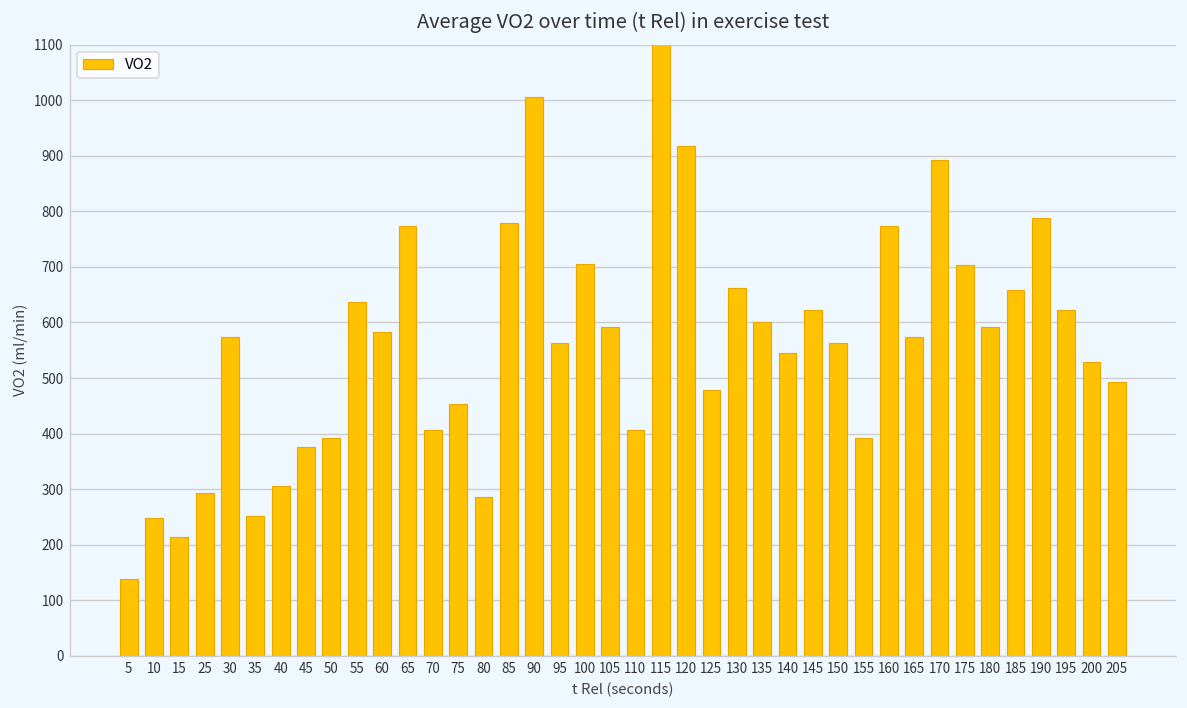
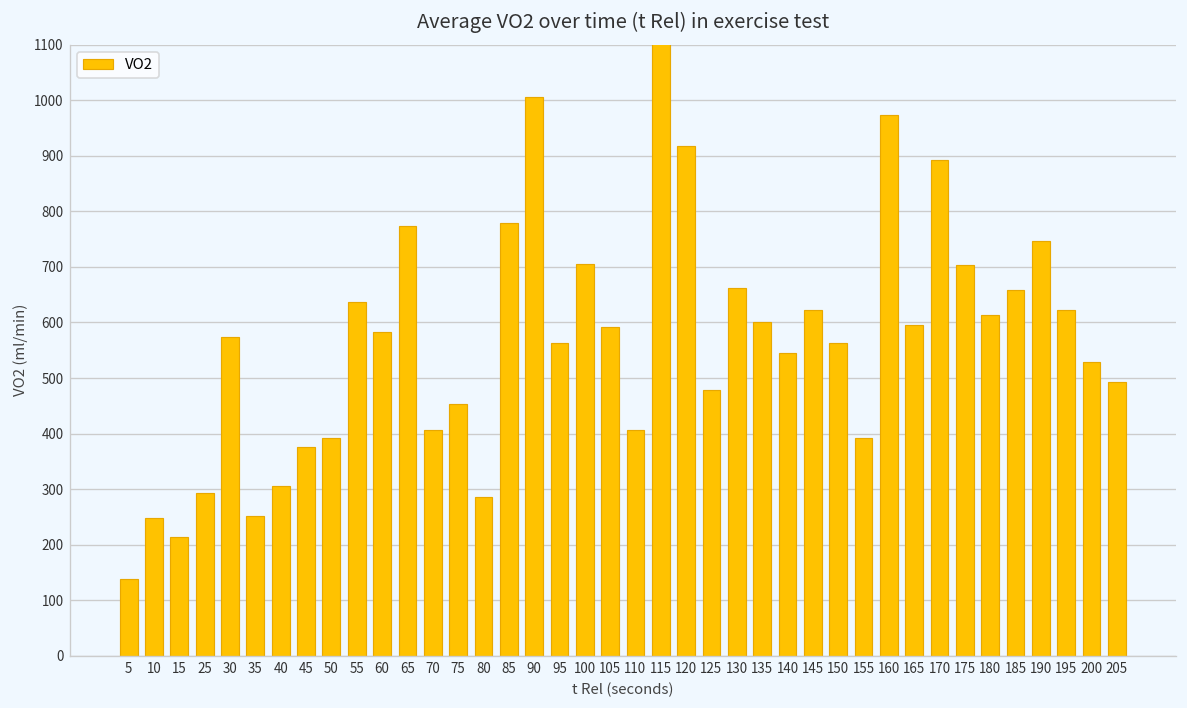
160: 770 -> 970
165: 570 -> 590
180: 590 -> 610
190: 790 -> 750
